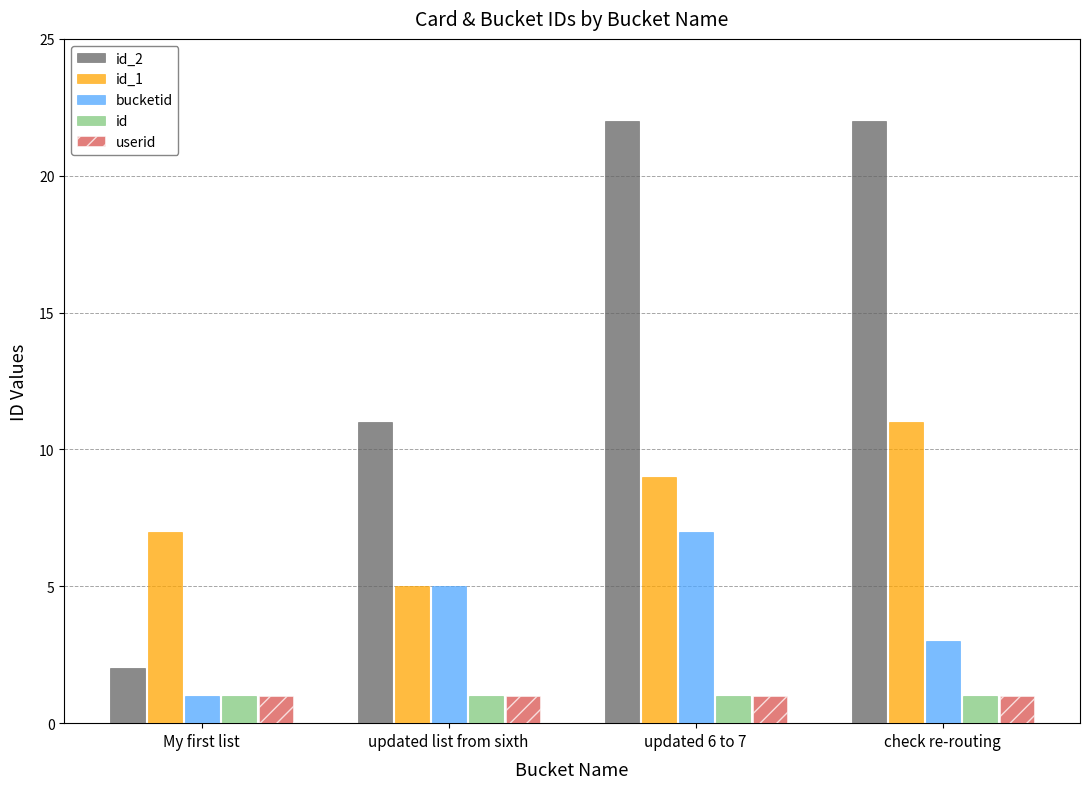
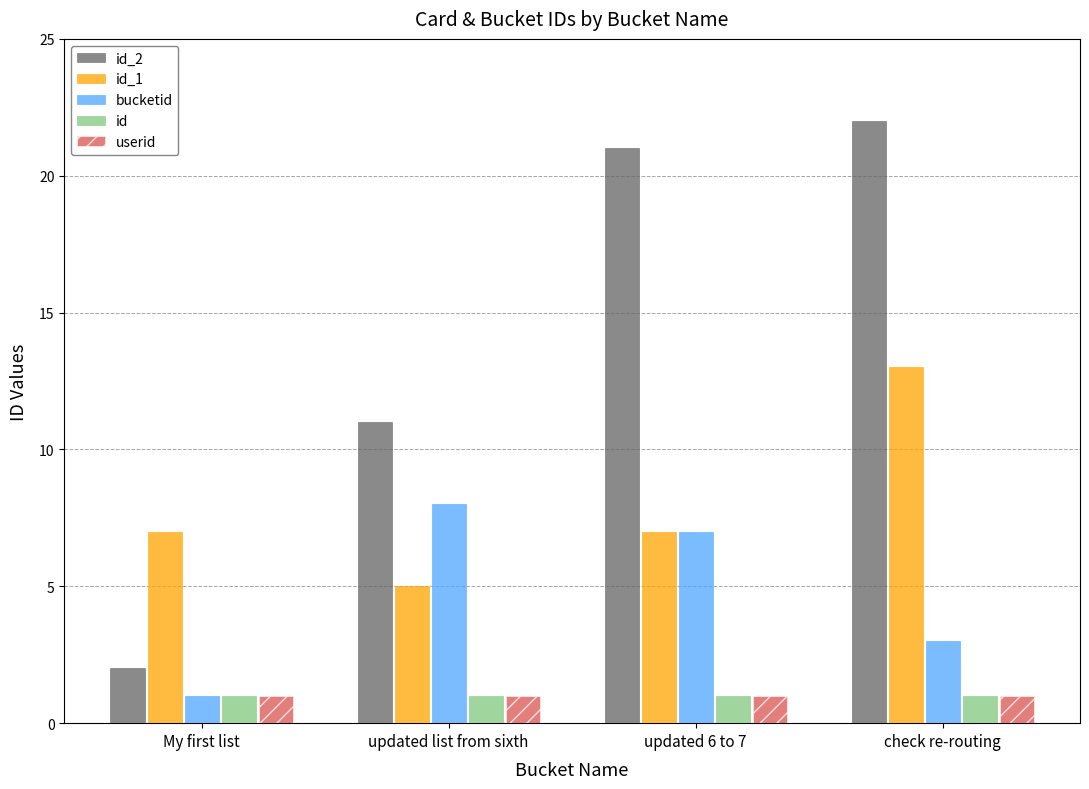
bucketid, updated list from sixth: 5 -> 8
id_2, updated 6 to 7: 22 -> 21
id_1, updated 6 to 7: 9 -> 7
id_1, check re-routing: 11 -> 13
